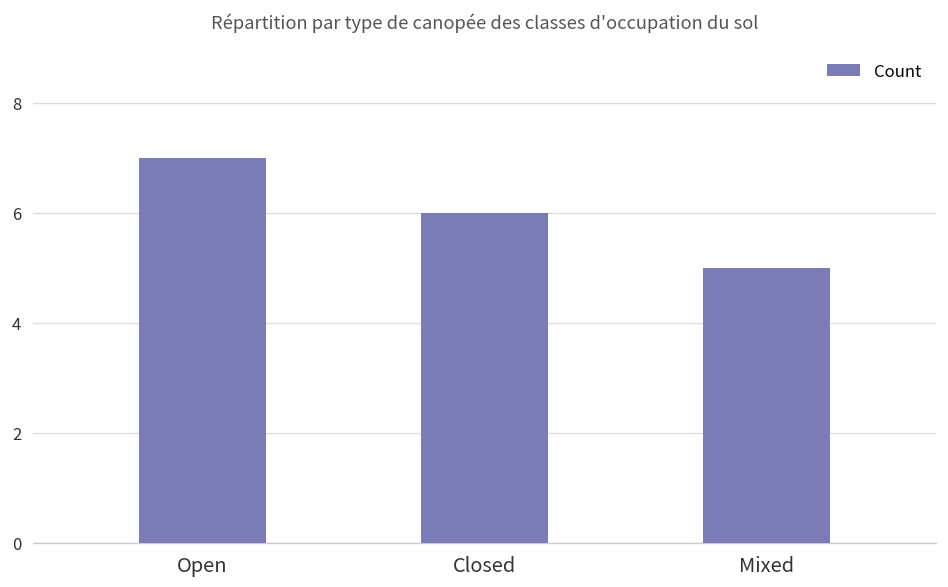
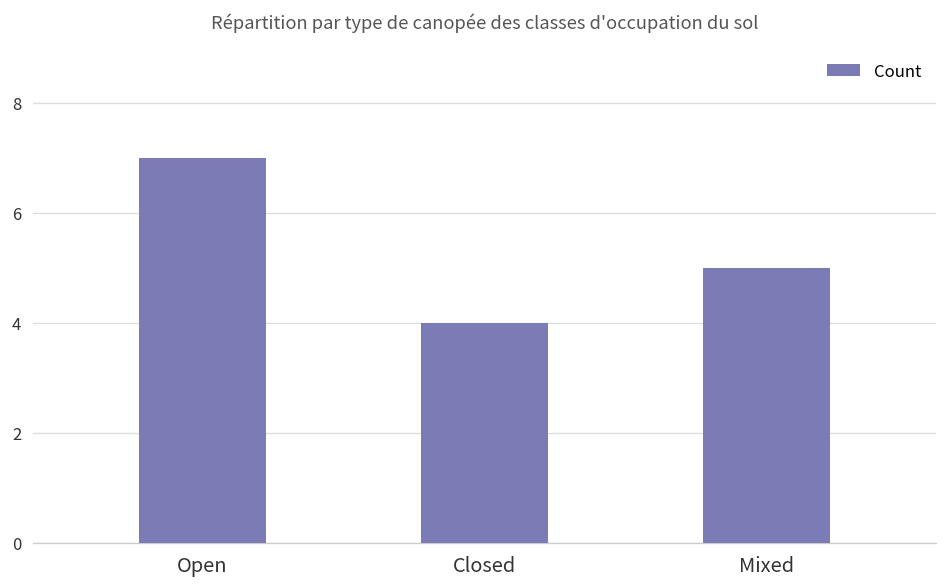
Closed: 6 -> 4
